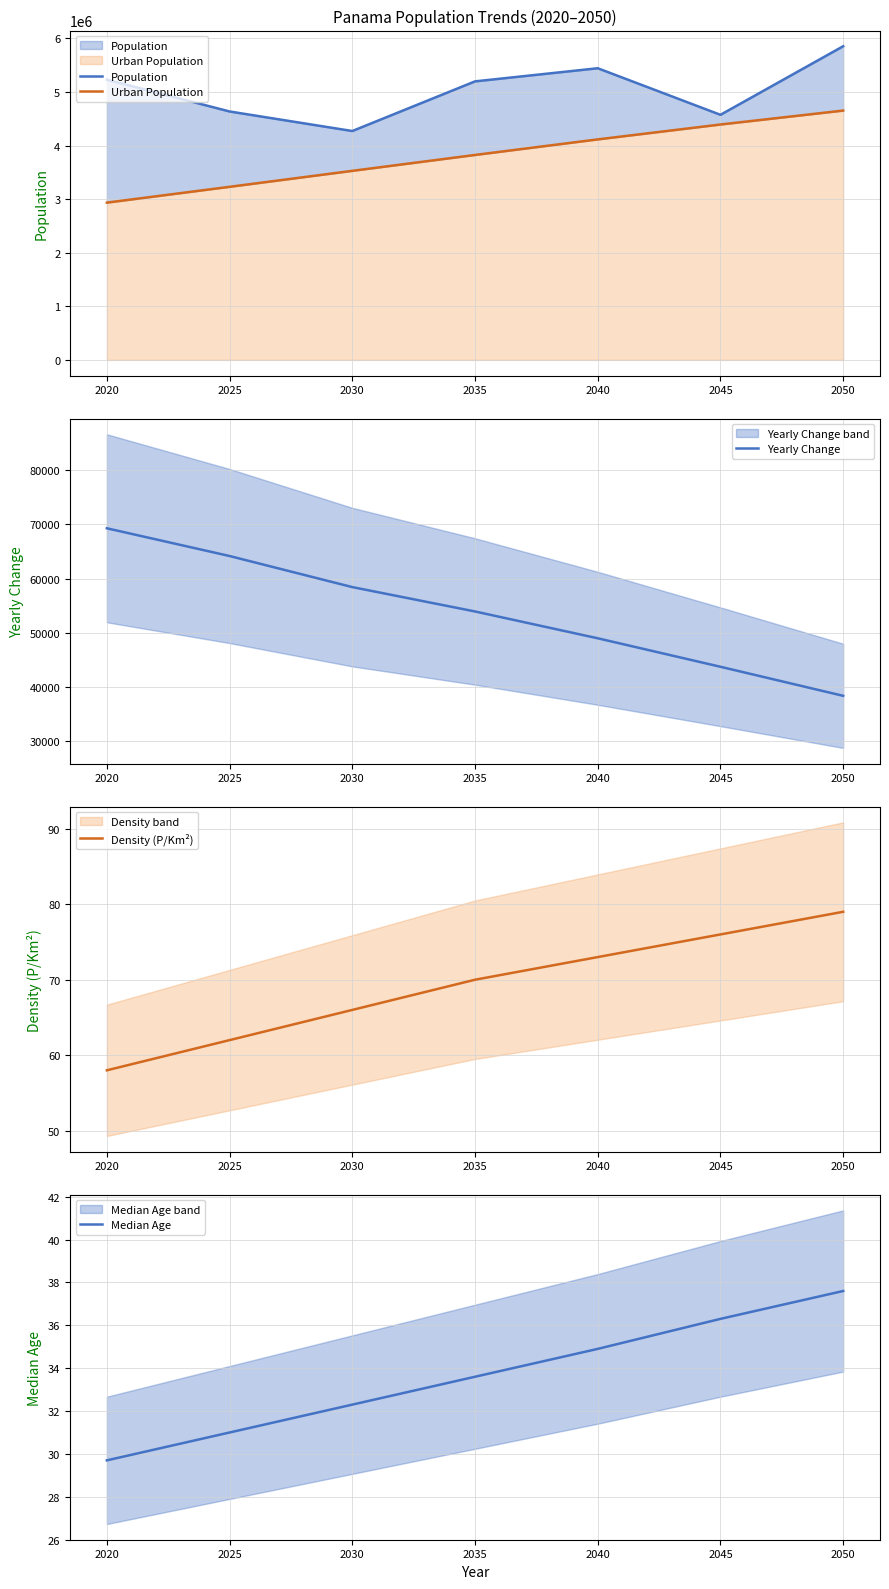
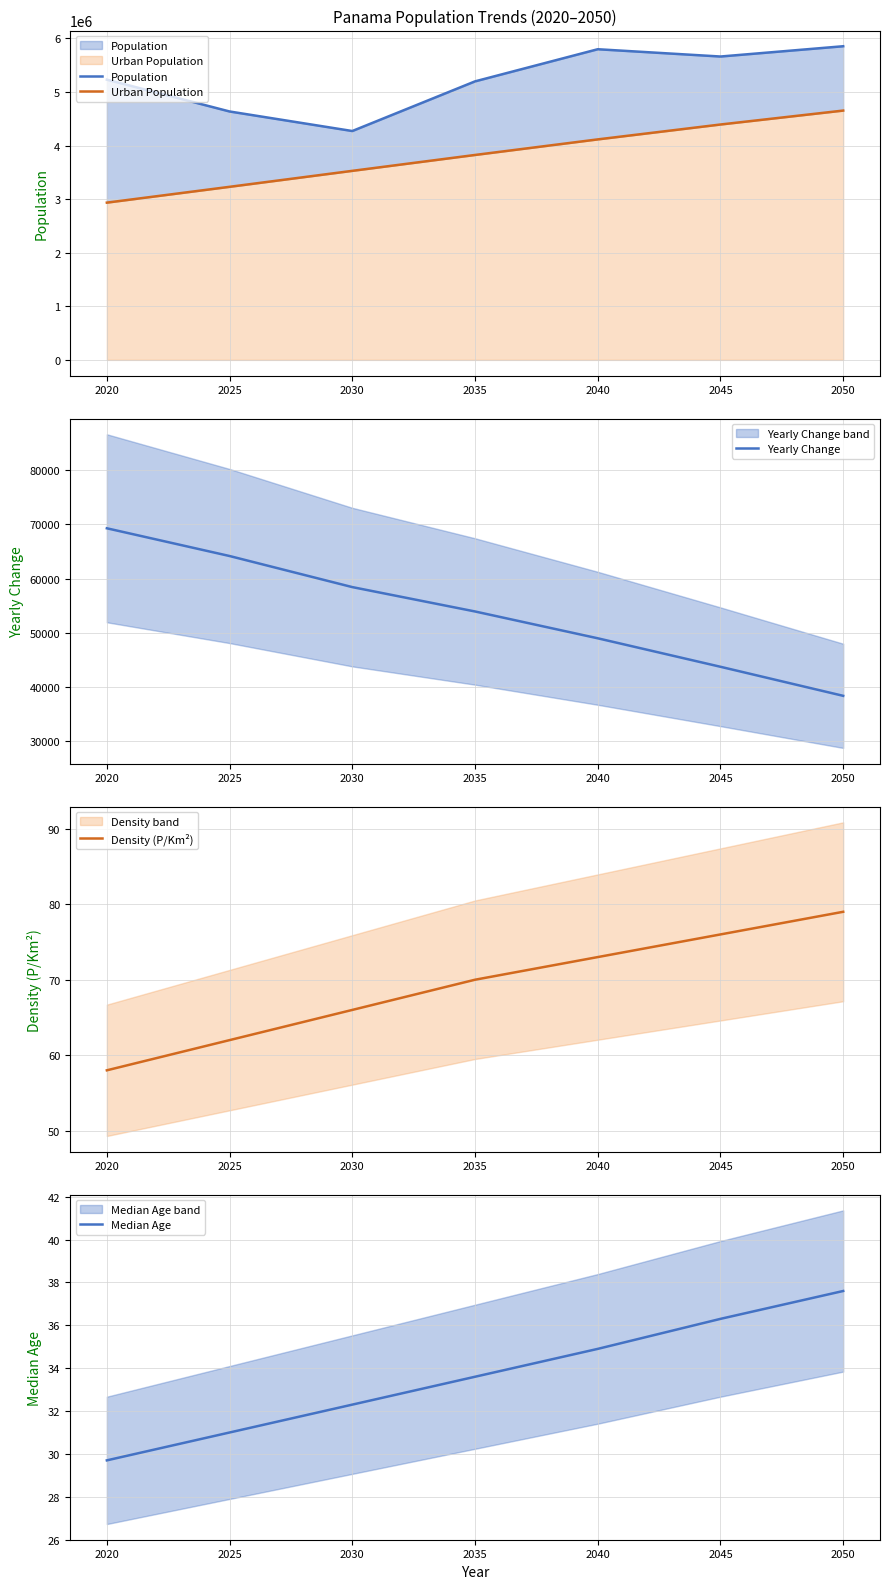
Panama Population Trends (2020–2050), Population, 2040: 5400000 -> 5800000
Panama Population Trends (2020–2050), Population, 2045: 4600000 -> 5700000
